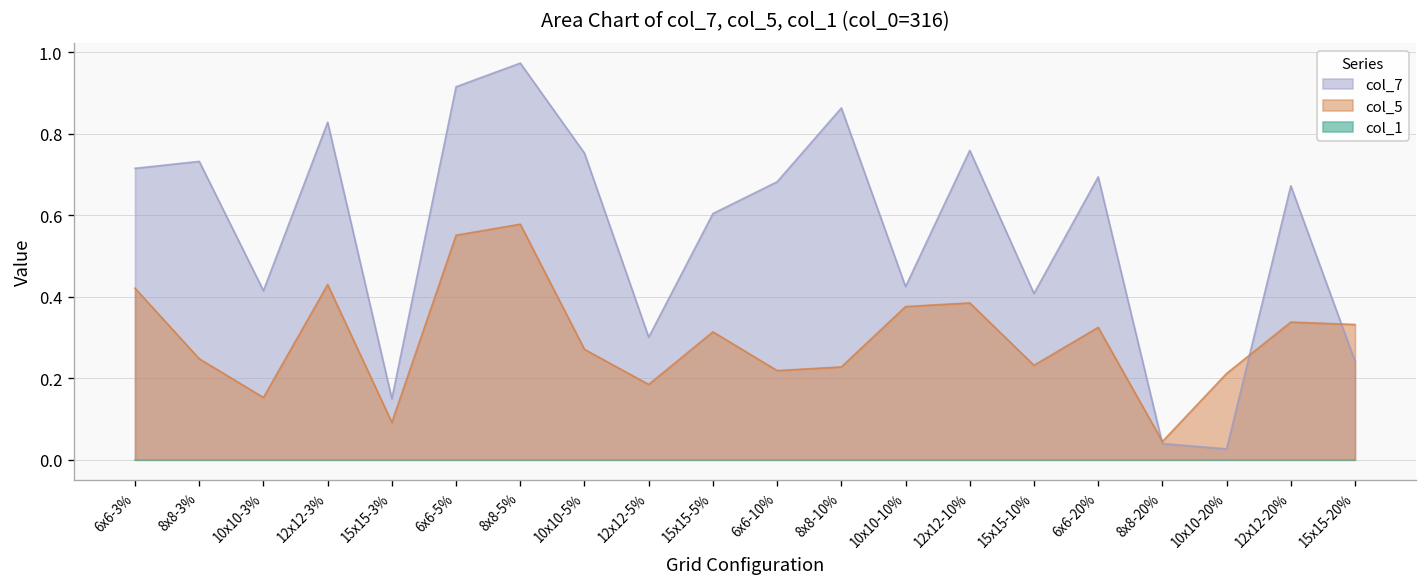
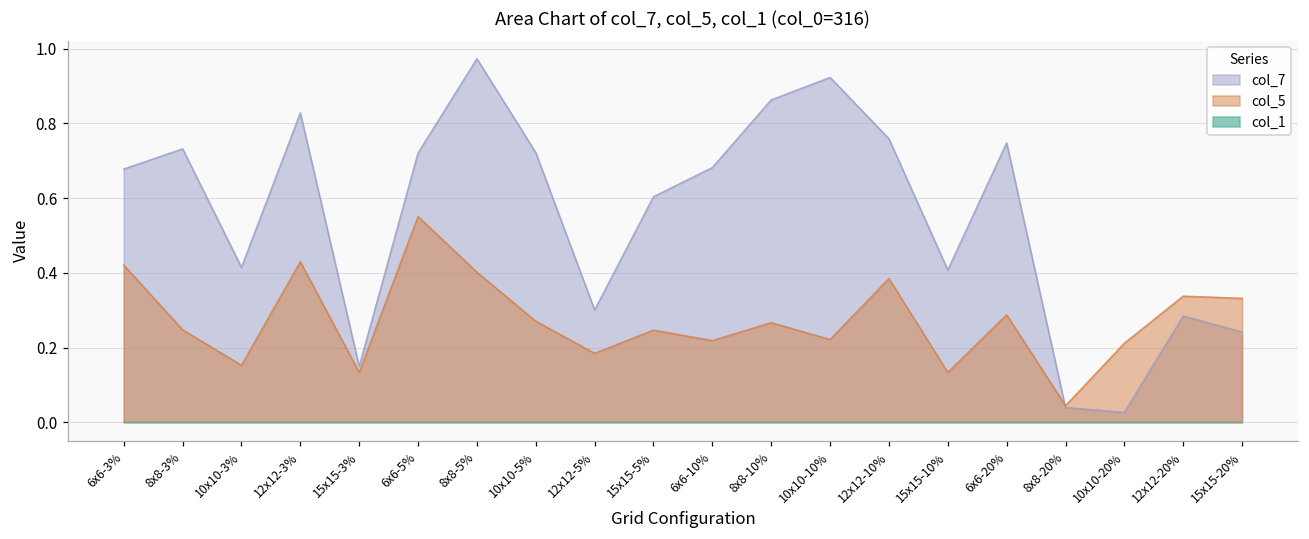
col_7, 6x6-3%: 0.72 -> 0.68
col_5, 15x15-3%: 0.09 -> 0.13
col_7, 6x6-5%: 0.92 -> 0.72
col_5, 8x8-5%: 0.58 -> 0.40
col_7, 10x10-5%: 0.75 -> 0.72
col_5, 15x15-5%: 0.31 -> 0.25
col_5, 8x8-10%: 0.23 -> 0.27
col_7, 10x10-10%: 0.43 -> 0.92
col_5, 10x10-10%: 0.38 -> 0.22
col_5, 15x15-10%: 0.23 -> 0.13
col_7, 6x6-20%: 0.69 -> 0.75
col_5, 6x6-20%: 0.33 -> 0.29
col_7, 12x12-20%: 0.67 -> 0.29
